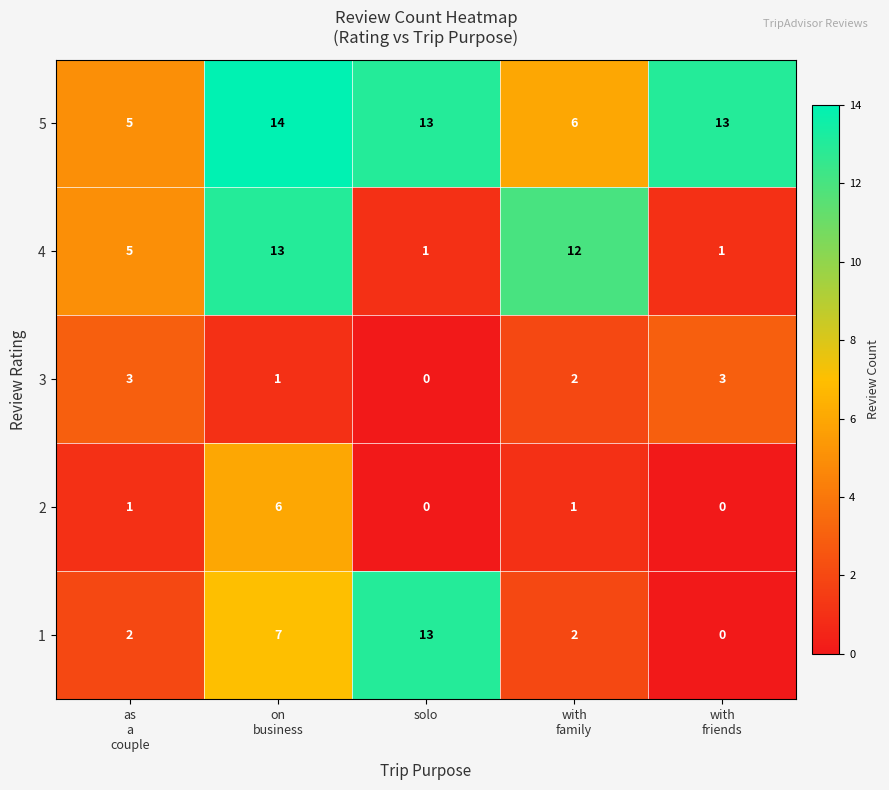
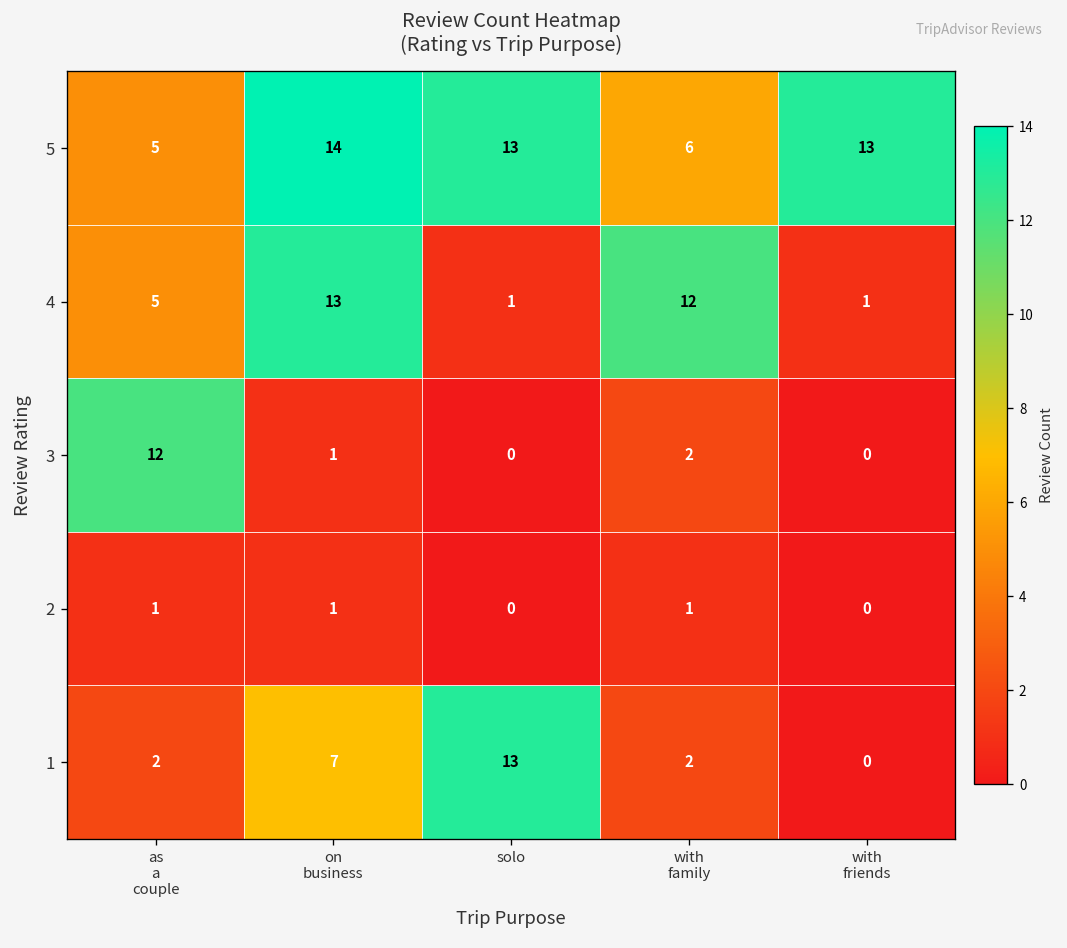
3, as a couple: 3 -> 12
3, with friends: 3 -> 0
2, on business: 6 -> 1
